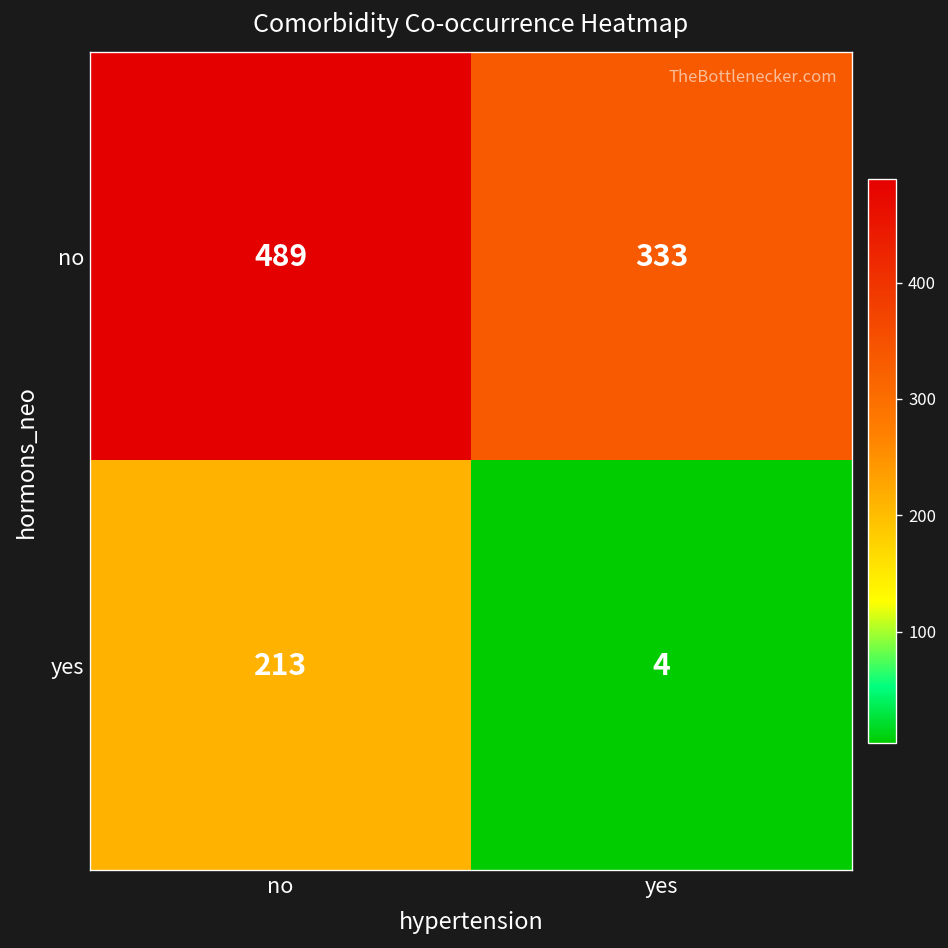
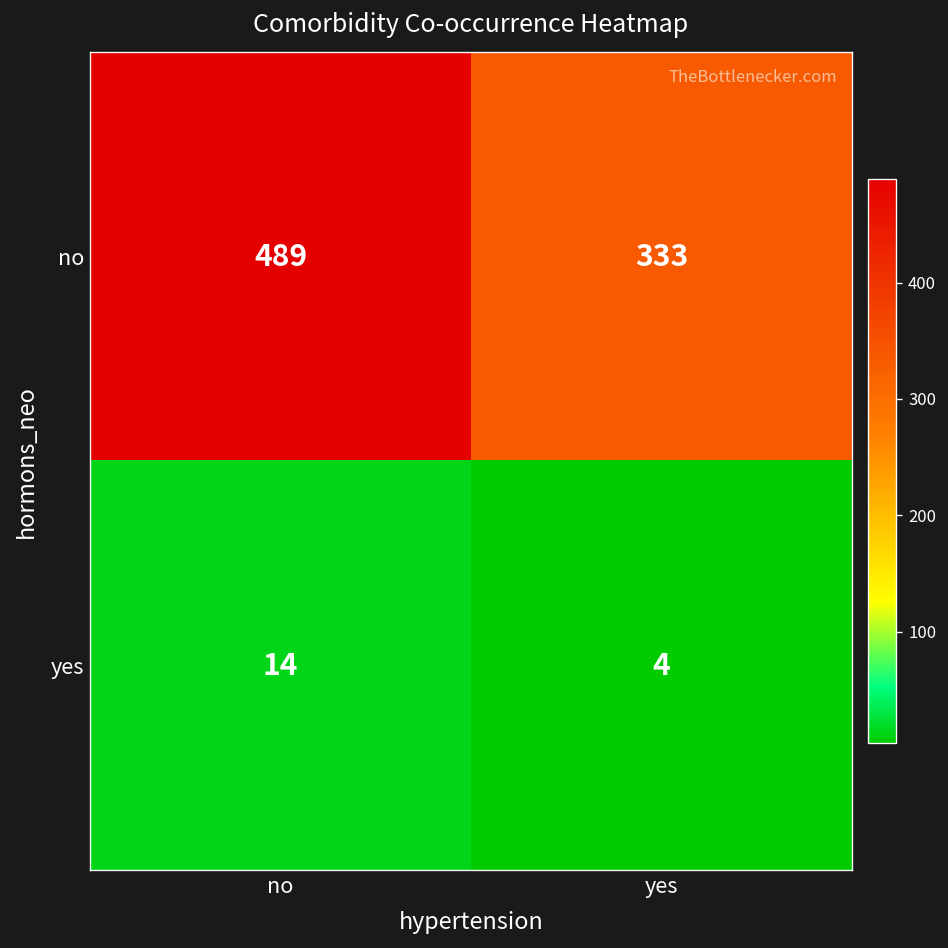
yes, no: 213 -> 14
